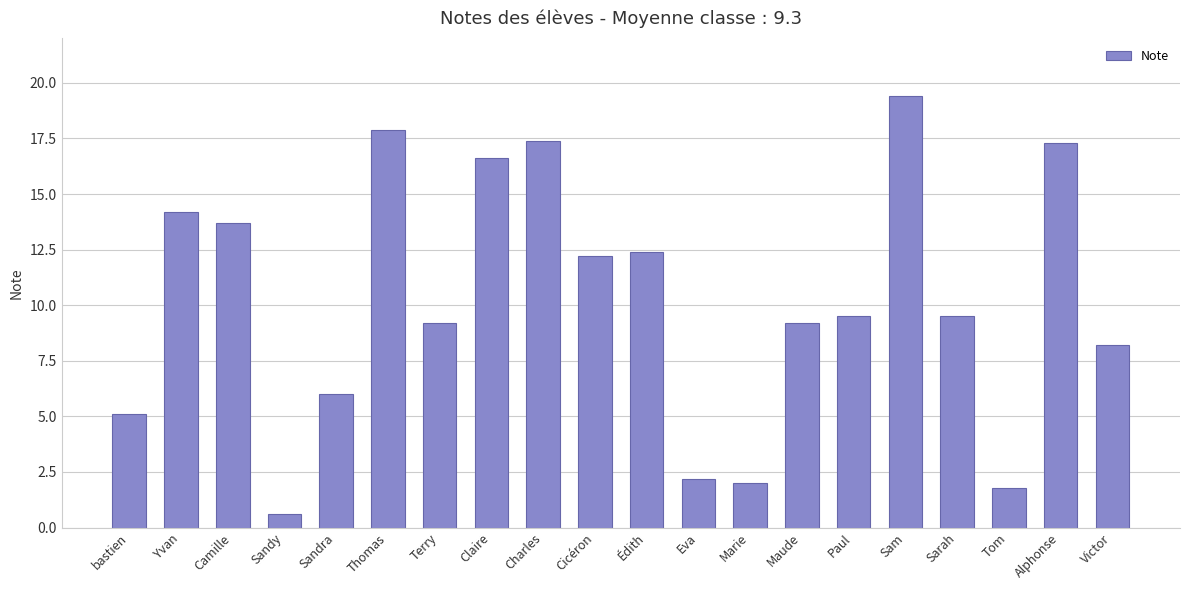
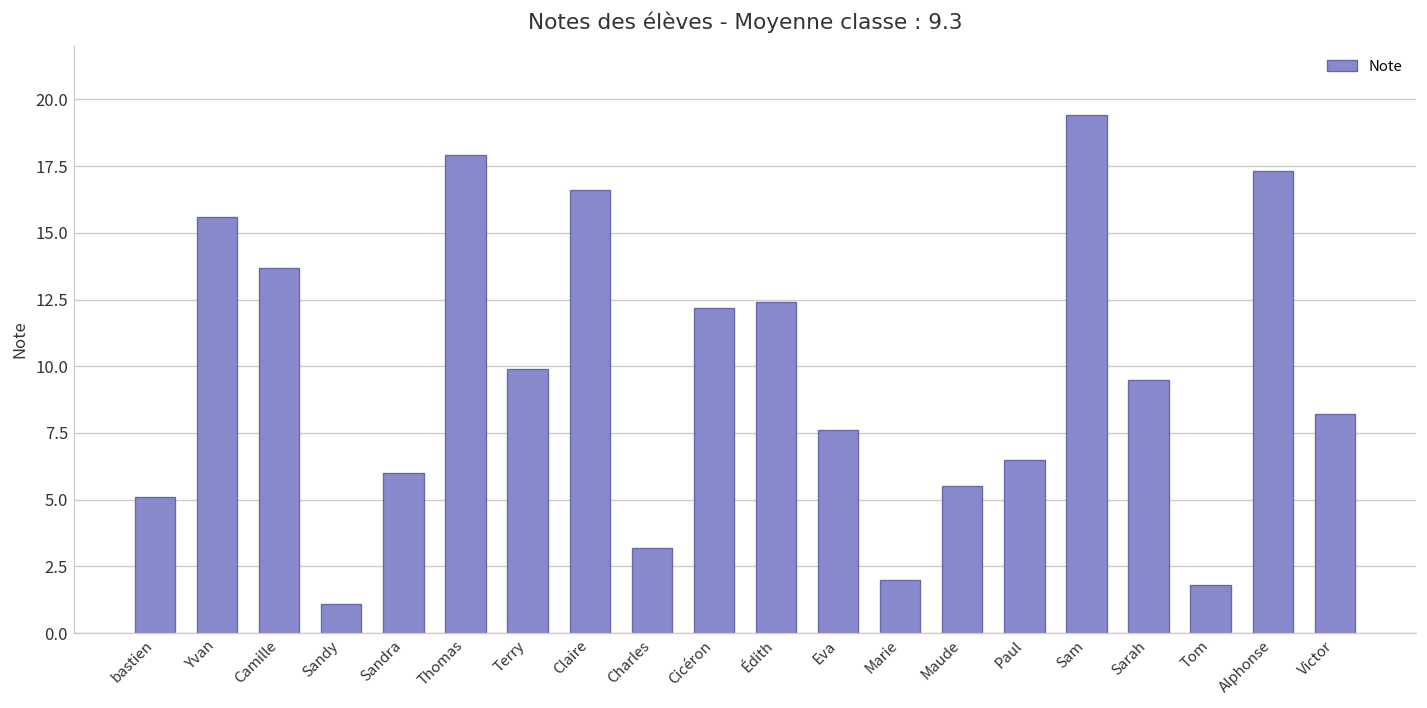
Yvan: 14.2 -> 15.6
Sandy: 0.6 -> 1.1
Terry: 9.2 -> 9.9
Charles: 17.4 -> 3.2
Eva: 2.2 -> 7.6
Maude: 9.2 -> 5.5
Paul: 9.5 -> 6.5
